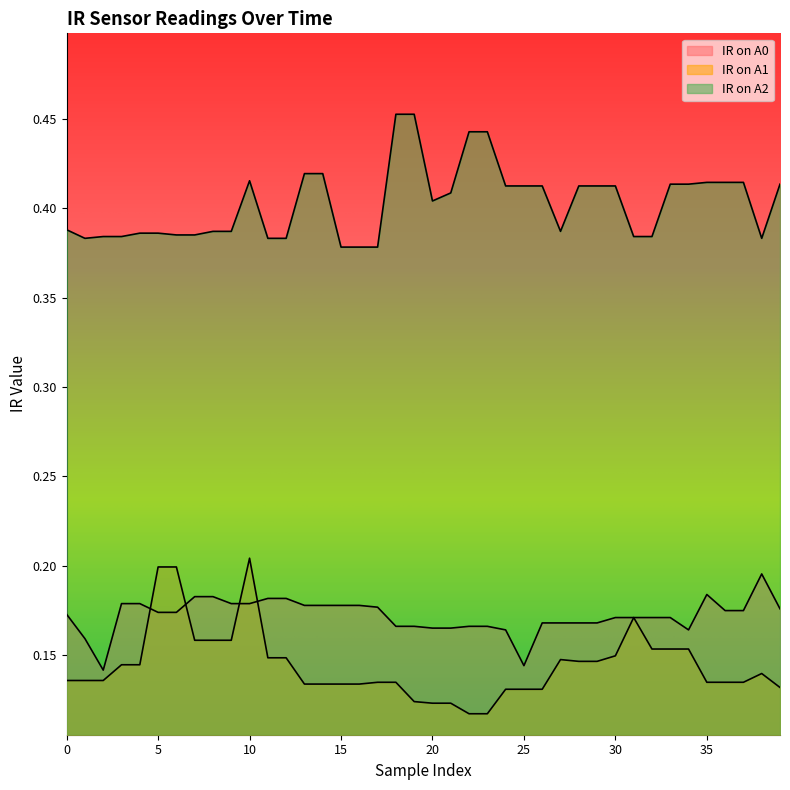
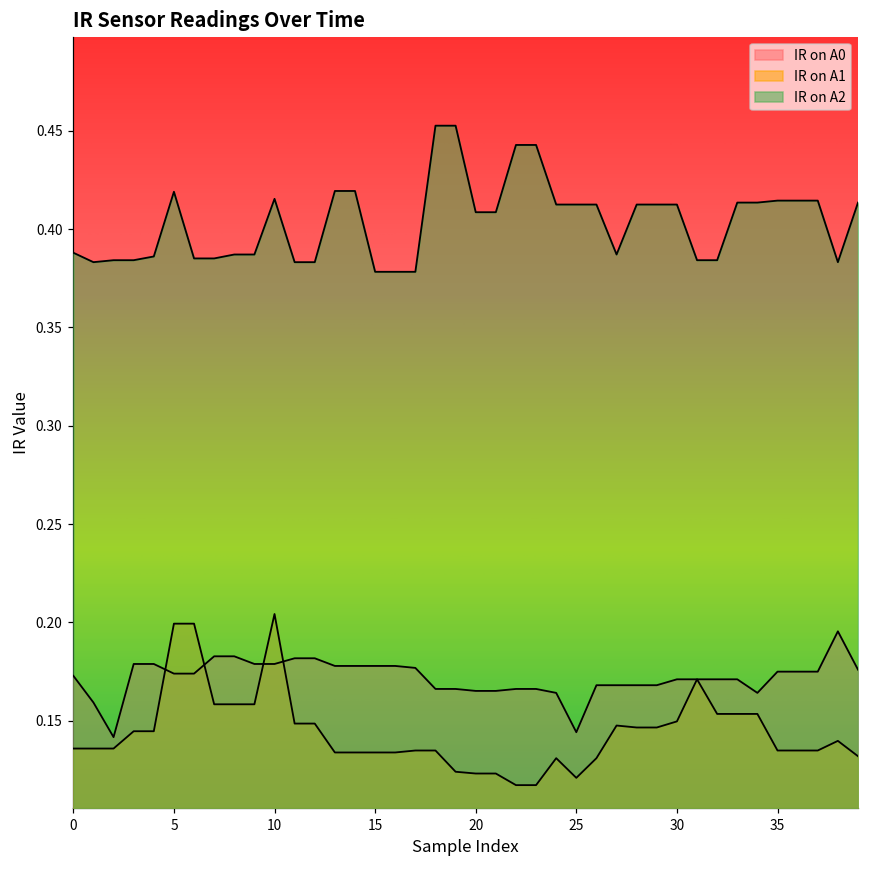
IR on A2, 5: 0.386 -> 0.419
IR on A2, 20: 0.404 -> 0.409
IR on A1, 25: 0.131 -> 0.121
IR on A0, 35: 0.184 -> 0.175
